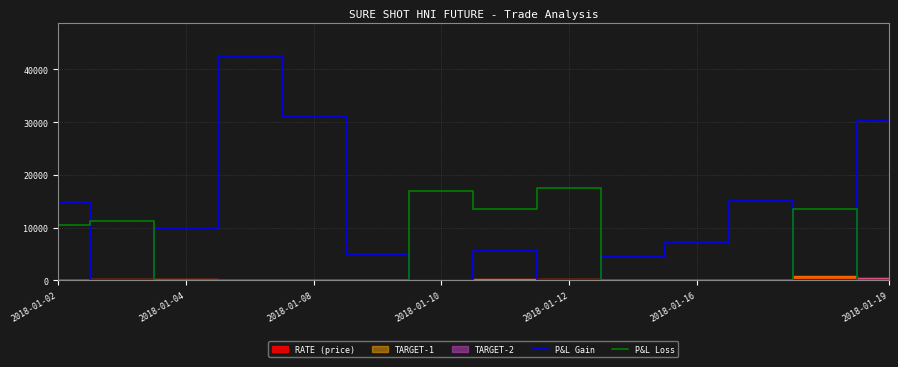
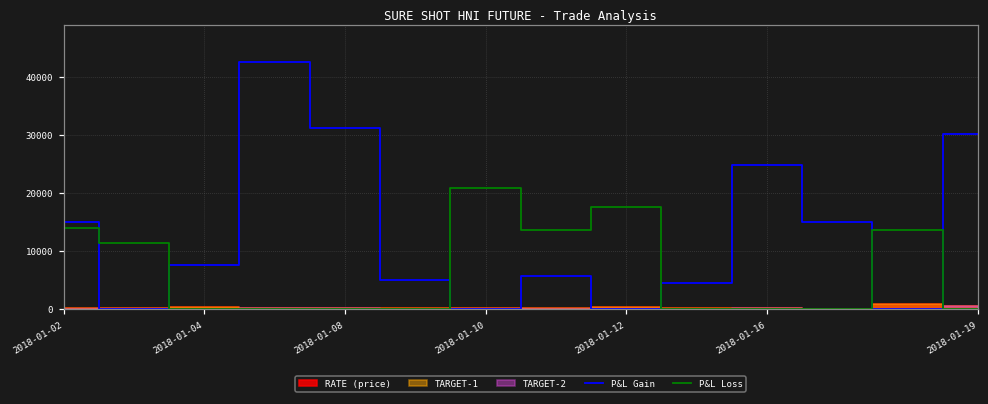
P&L Loss, 2018-01-02: 11000 -> 14000
P&L Gain, 2018-01-04: 10000 -> 7000
P&L Loss, 2018-01-10: 17000 -> 21000
P&L Gain, 2018-01-16: 7000 -> 25000
